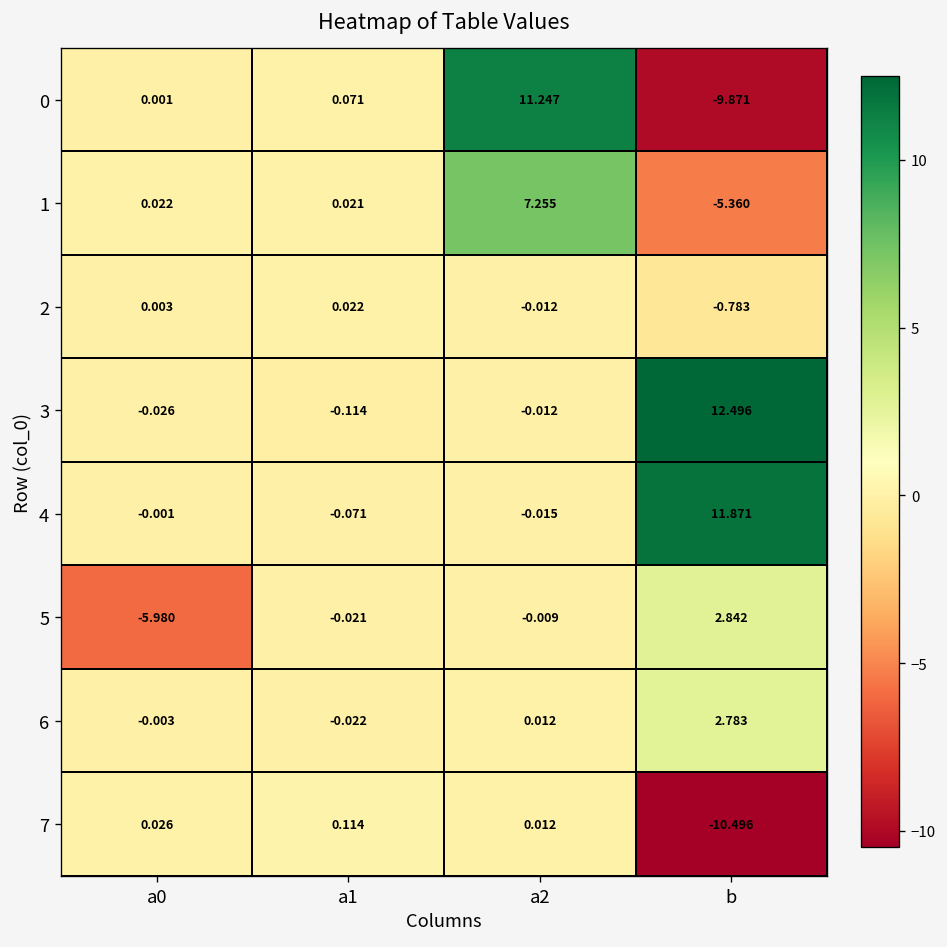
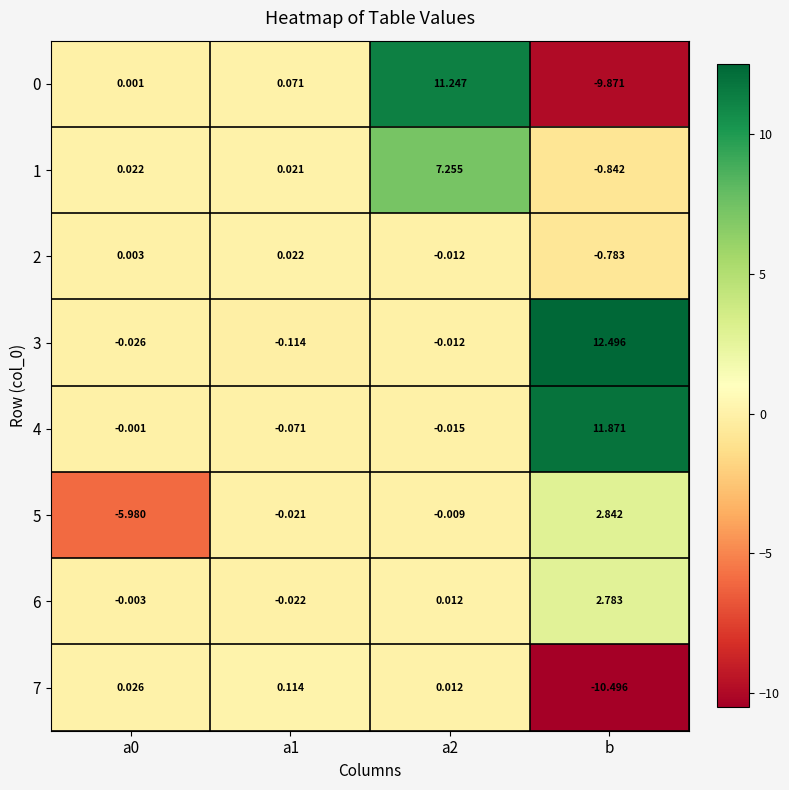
1, b: -5.360 -> -0.842
